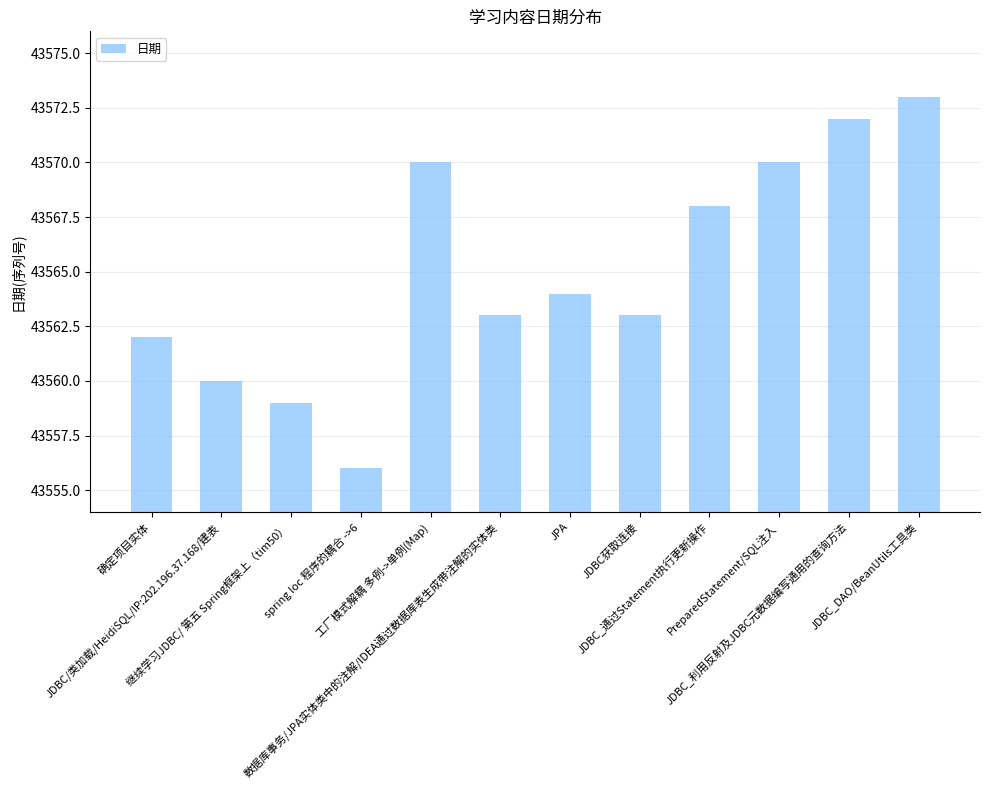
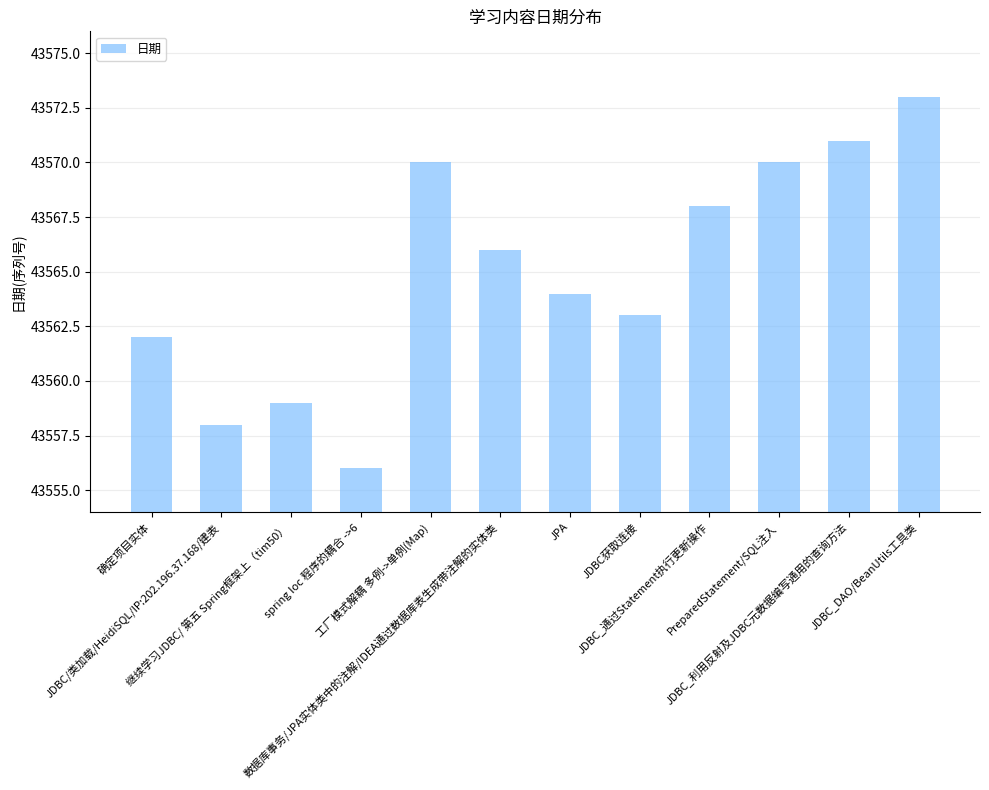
JDBC/类加载/HeidiSQL/IP:202.196.37.168/建表: 43560 -> 43558
数据库事务/JPA实体类中的注解/IDEA通过数据库表生成带注解的实体类: 43563 -> 43566
JDBC_利用反射及JDBC元数据编写通用的查询方法: 43572 -> 43571
